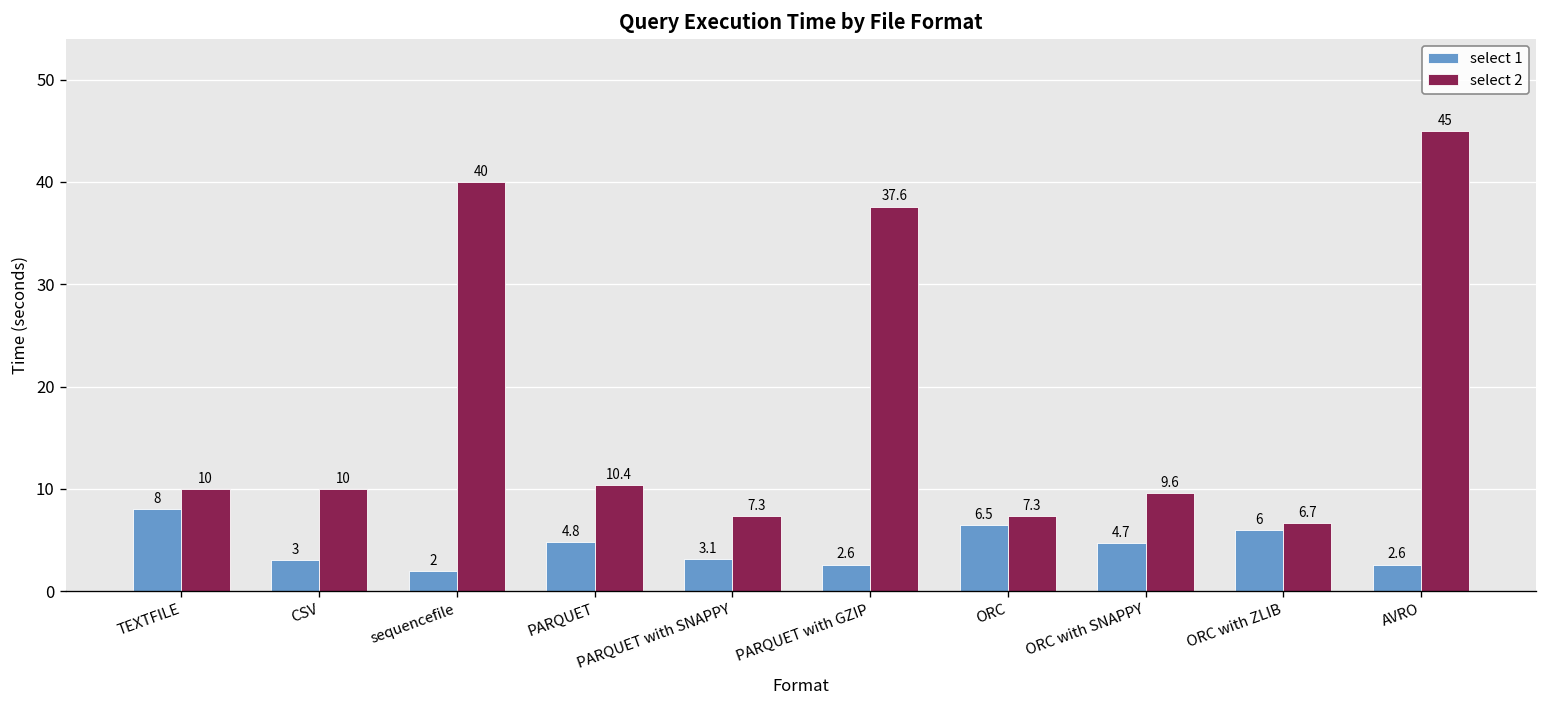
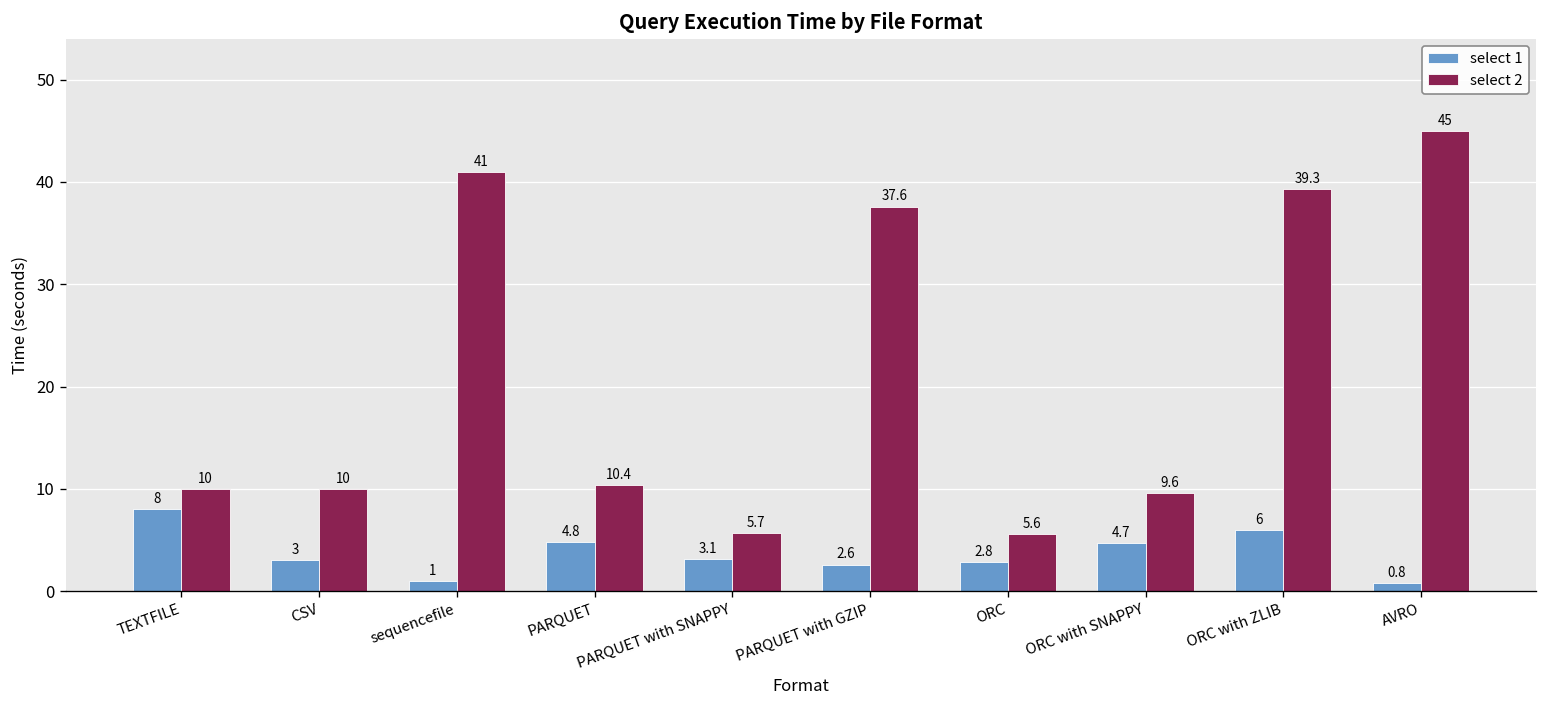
select 1, sequencefile: 2 -> 1
select 2, sequencefile: 40 -> 41
select 2, PARQUET with SNAPPY: 7.3 -> 5.7
select 1, ORC: 6.5 -> 2.8
select 2, ORC: 7.3 -> 5.6
select 2, ORC with ZLIB: 6.7 -> 39.3
select 1, AVRO: 2.6 -> 0.8
